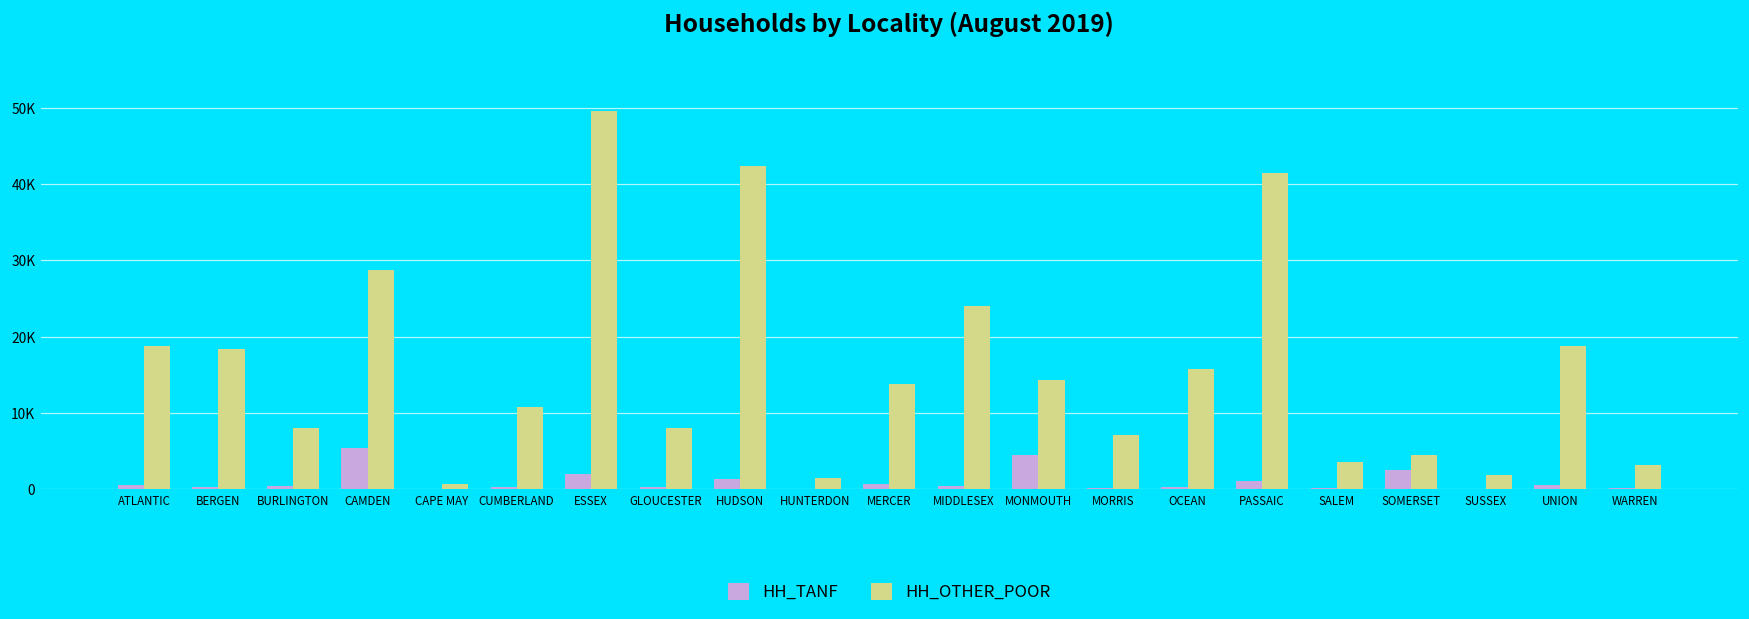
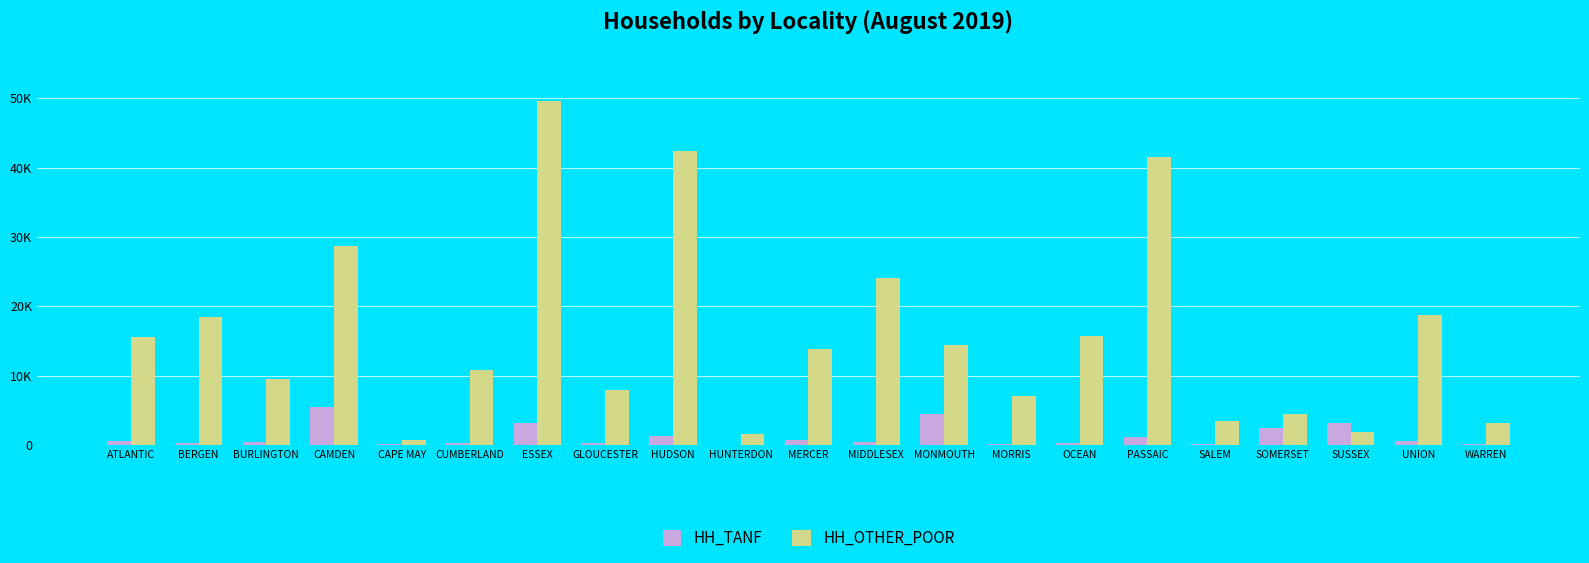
HH_OTHER_POOR, ATLANTIC: 19000 -> 16000
HH_OTHER_POOR, BURLINGTON: 8000 -> 10000
HH_TANF, ESSEX: 2000 -> 3000
HH_TANF, SUSSEX: 0 -> 3000
